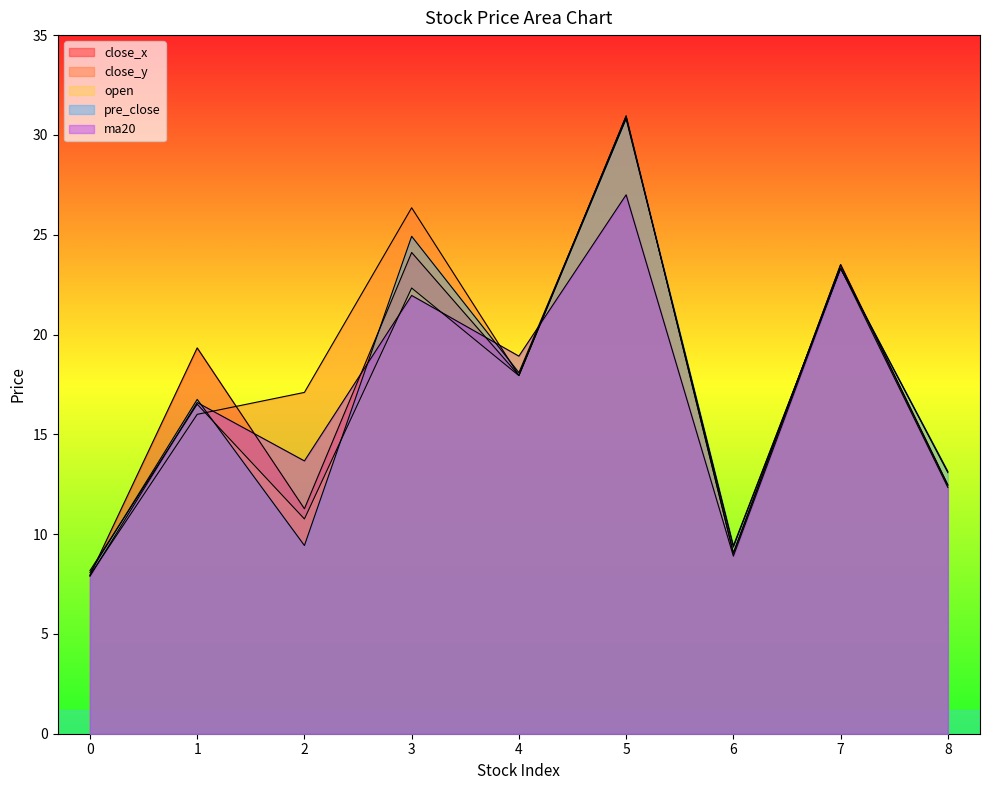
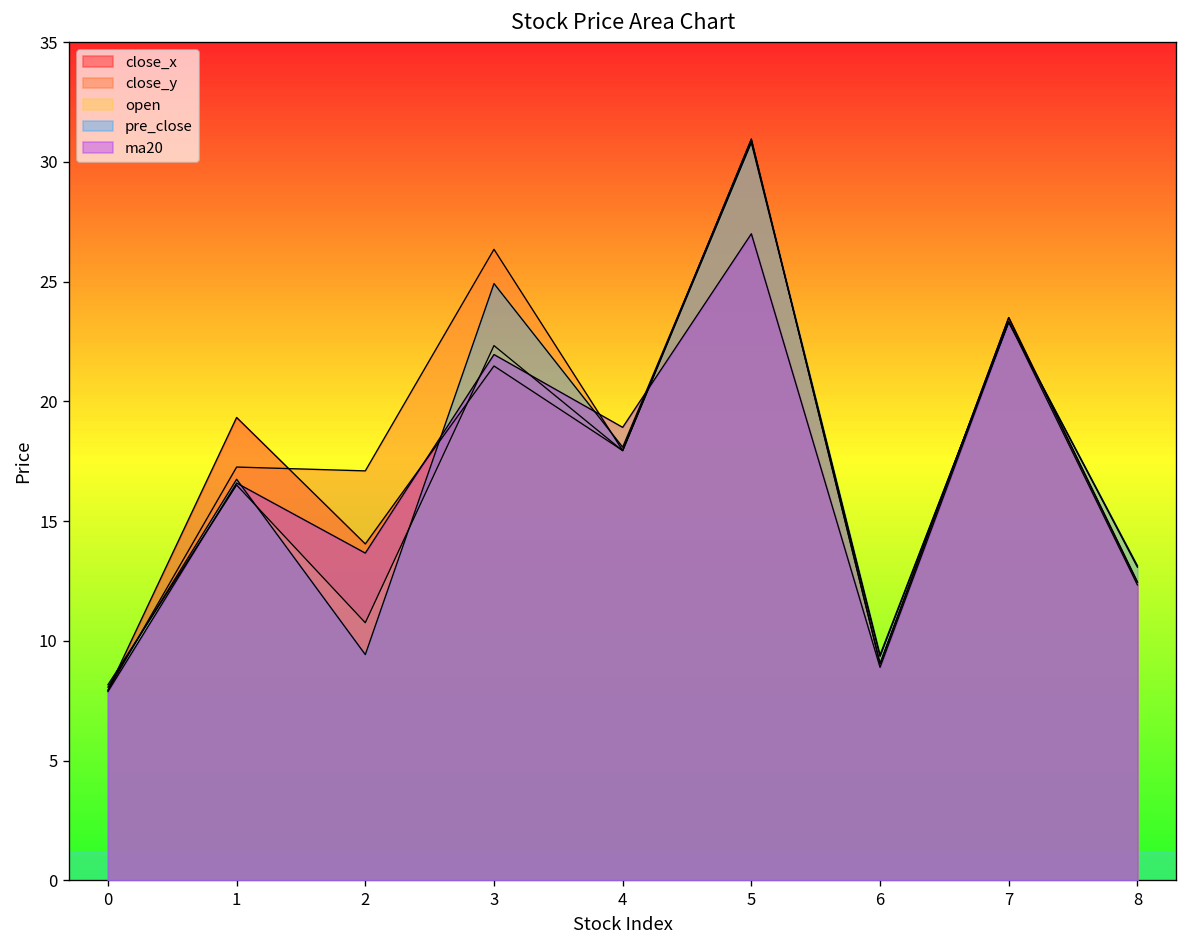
close_y, 1: 16.0 -> 17.3
close_x, 2: 11.3 -> 14.1
close_x, 3: 24.1 -> 21.5
